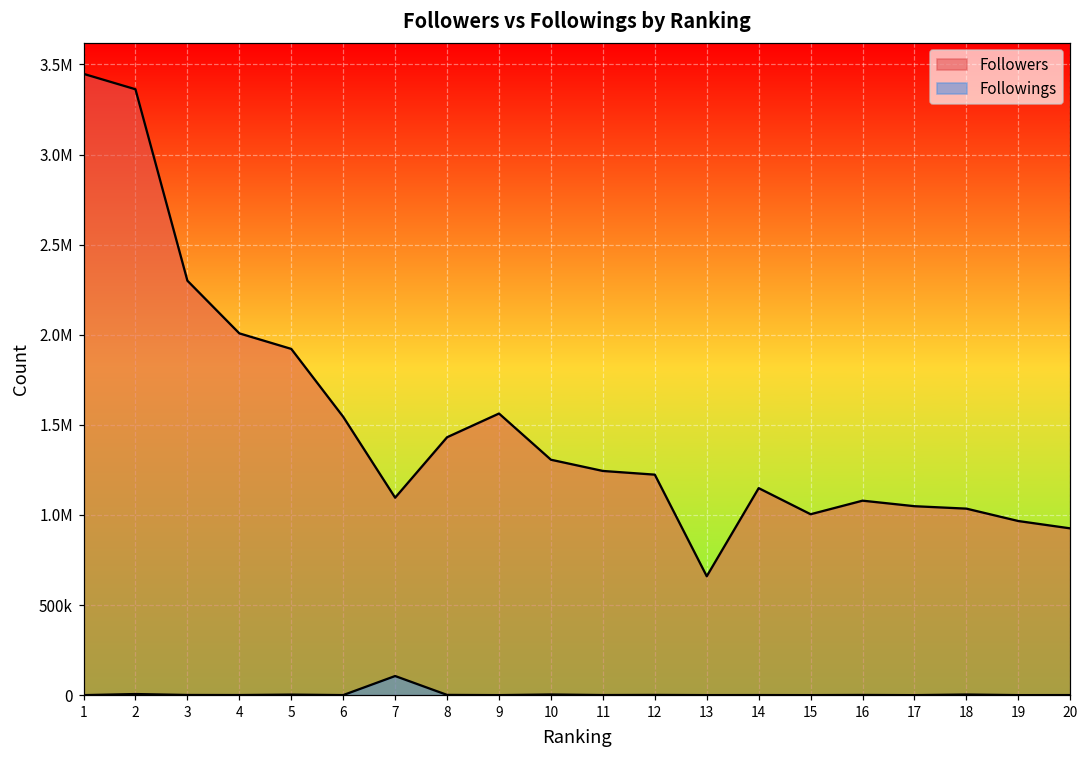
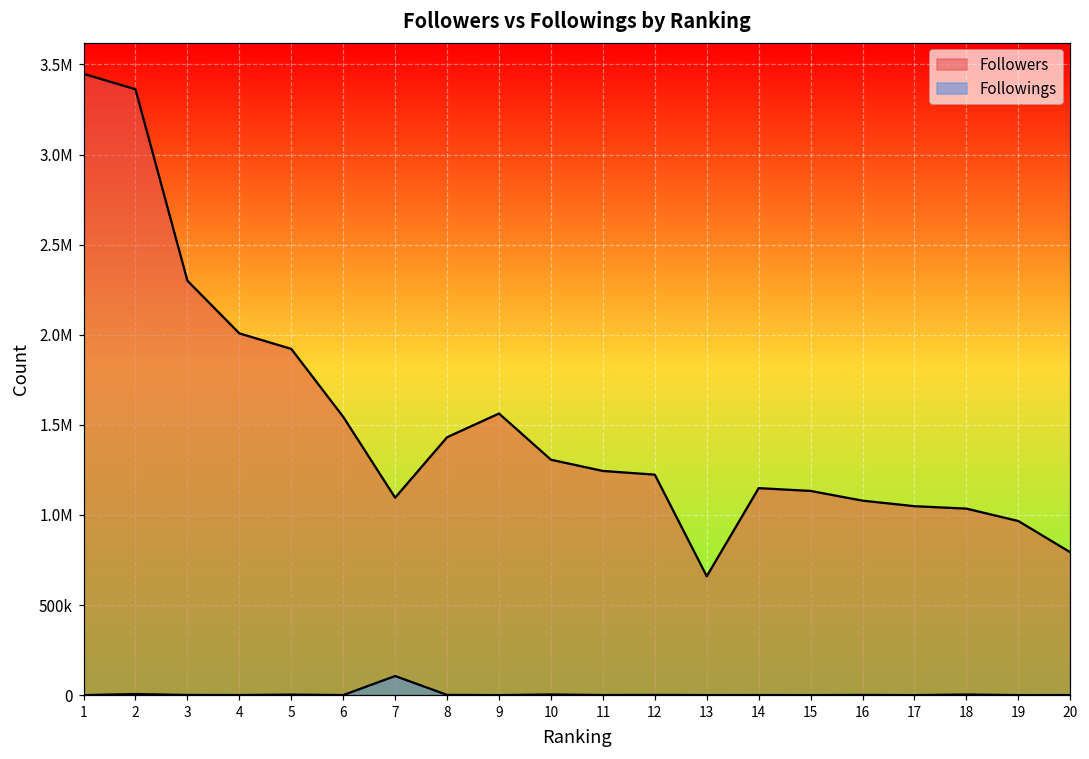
Followers, 15: 1000000 -> 1130000
Followers, 20: 930000 -> 790000
